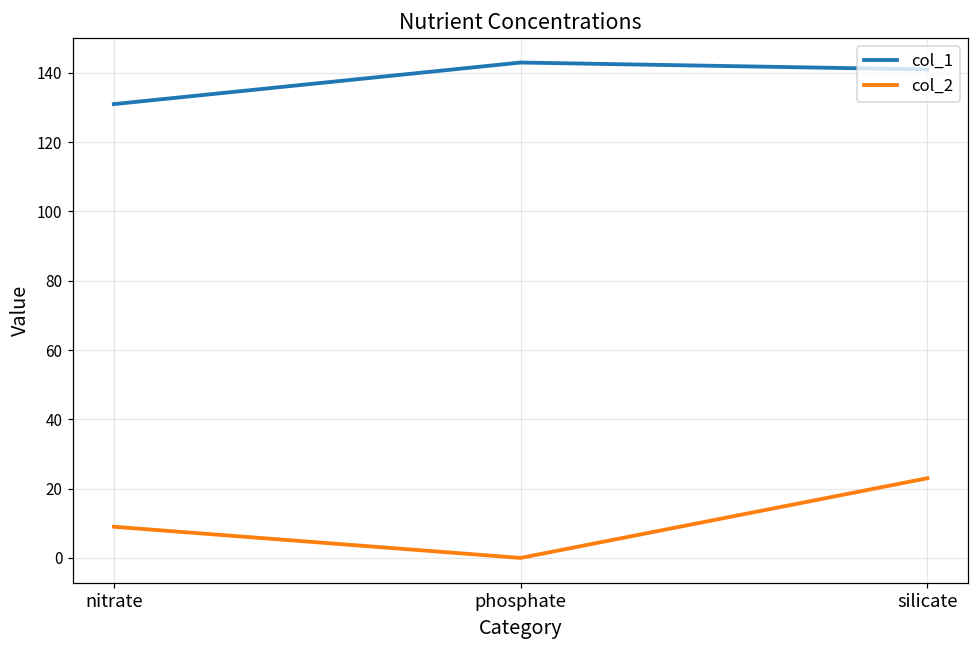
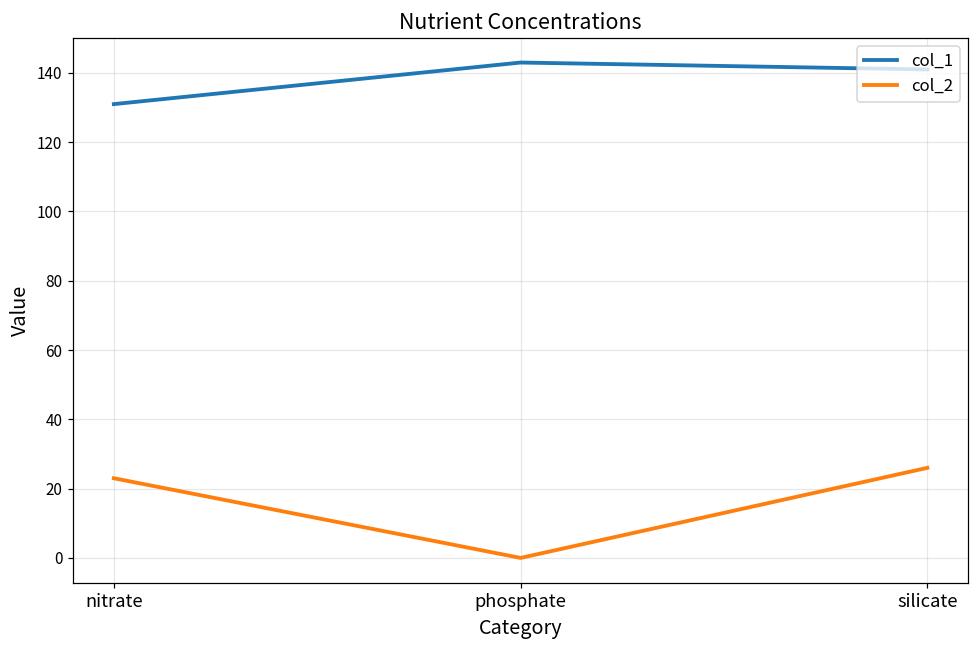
col_2, nitrate: 9 -> 23
col_2, silicate: 23 -> 26
